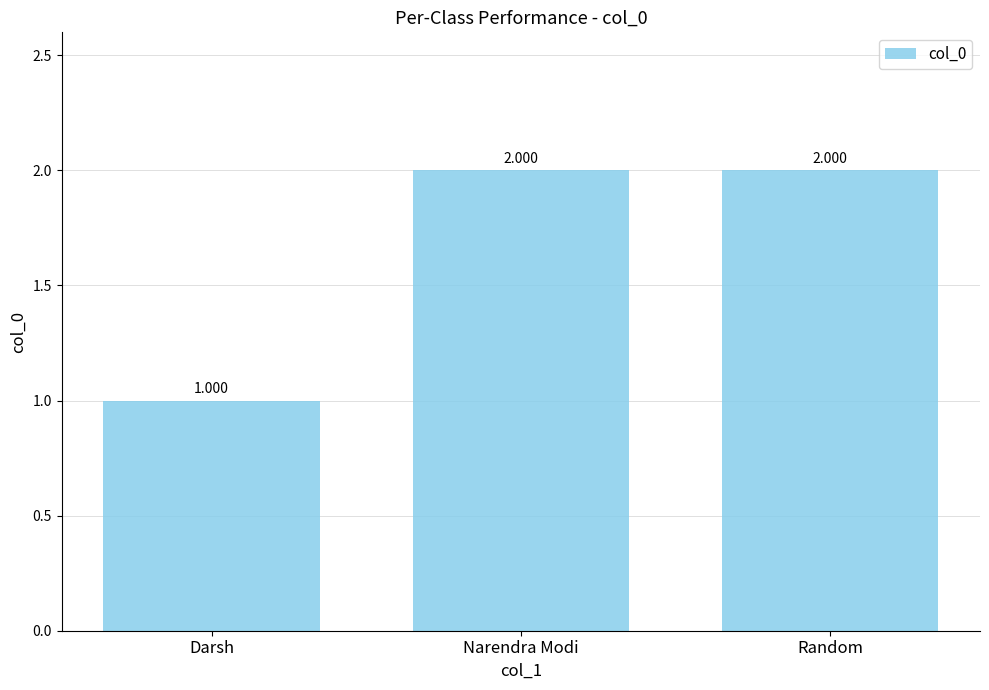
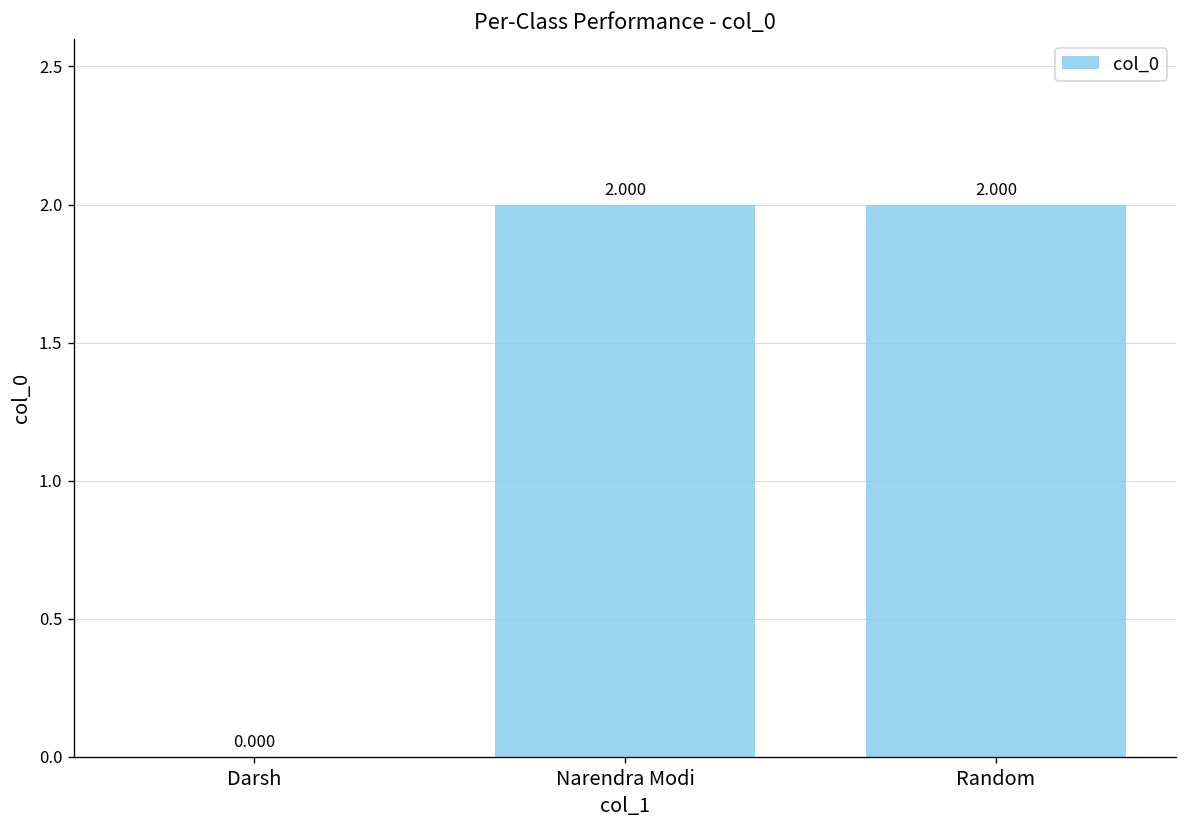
Darsh: 1.000 -> 0.000
